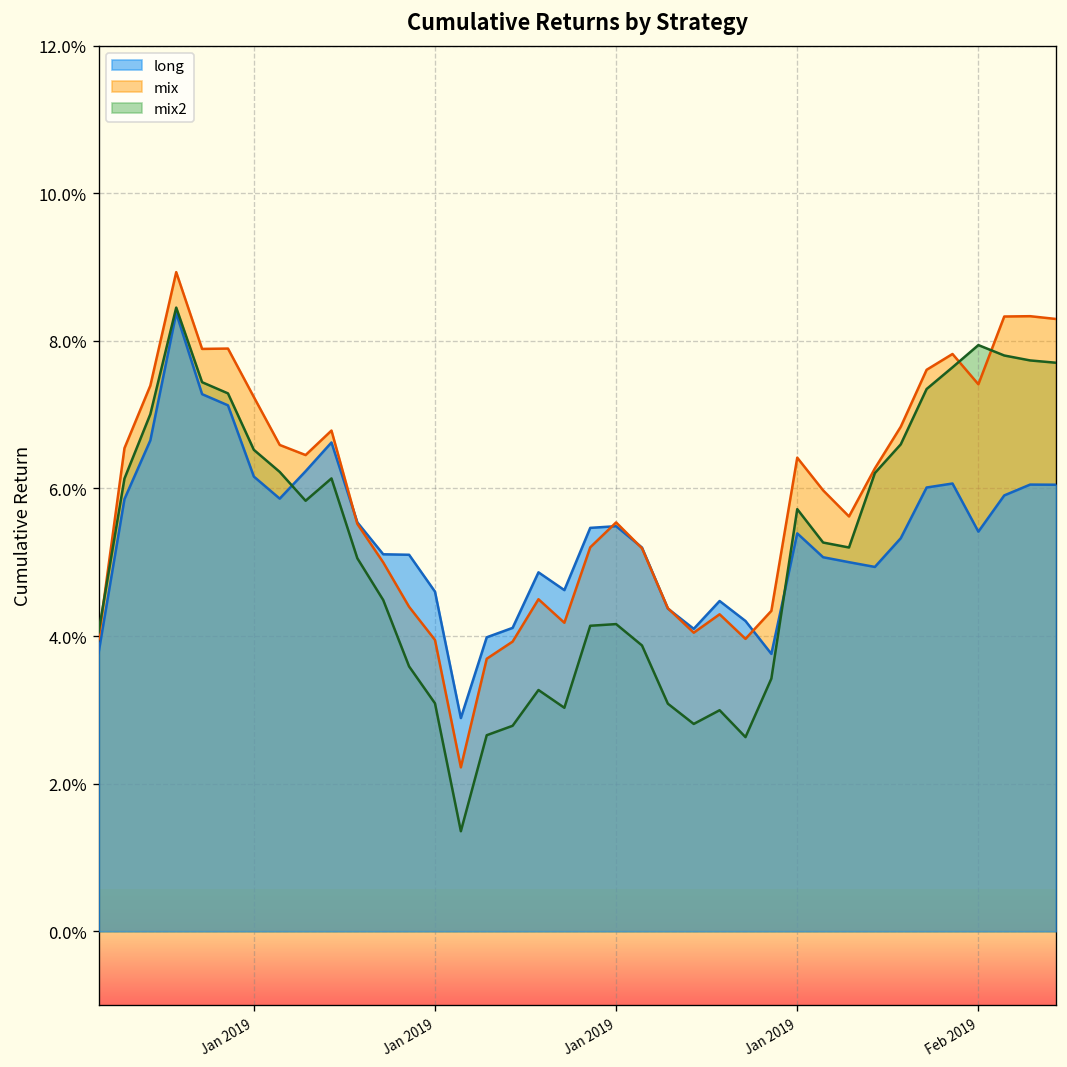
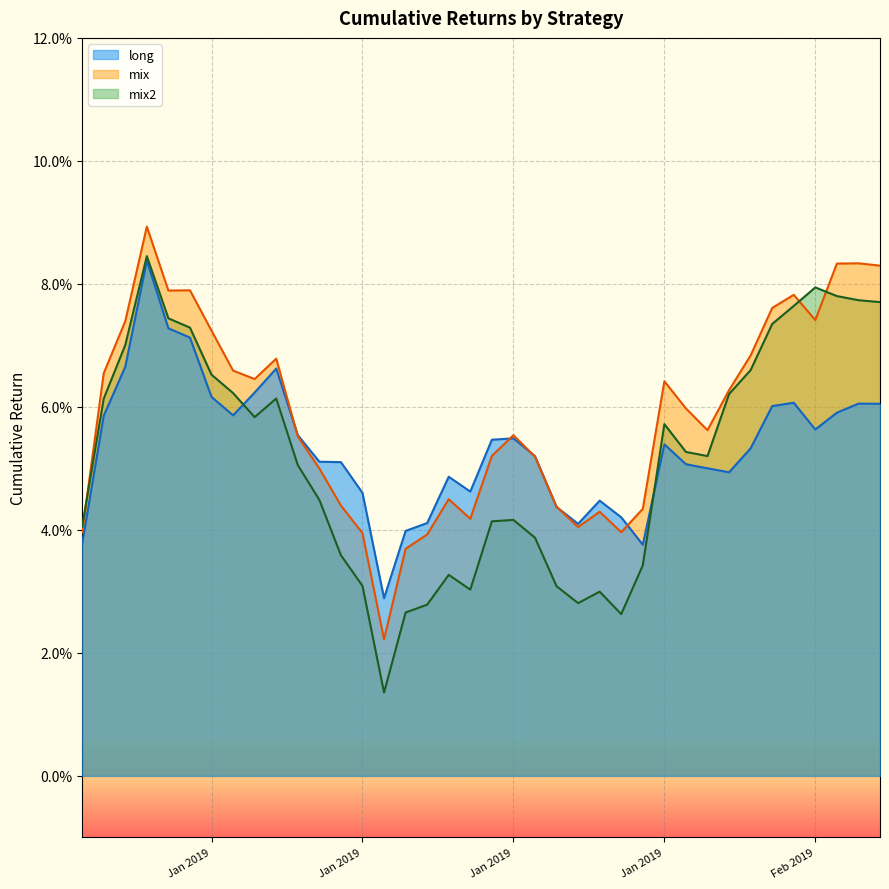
long, Feb 2019: 5.4% -> 5.6%
